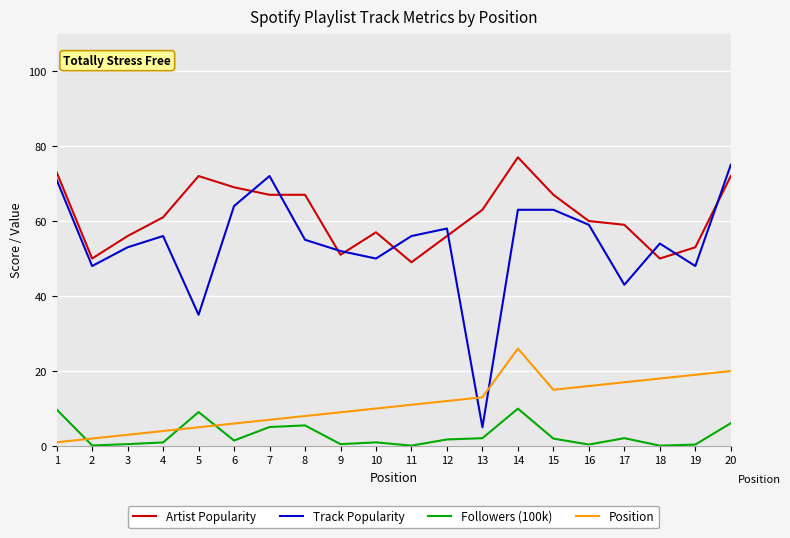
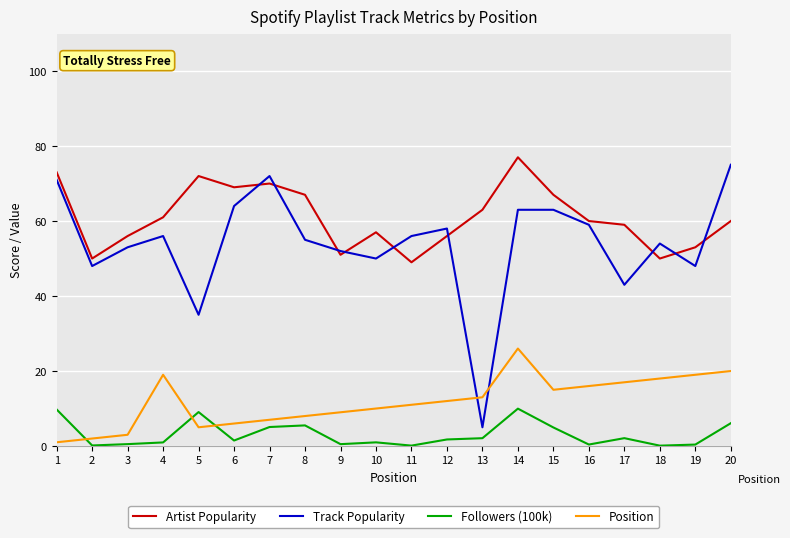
Position, 4: 4 -> 19
Artist Popularity, 7: 67 -> 70
Followers (100k), 15: 2 -> 5
Artist Popularity, 20: 72 -> 60
